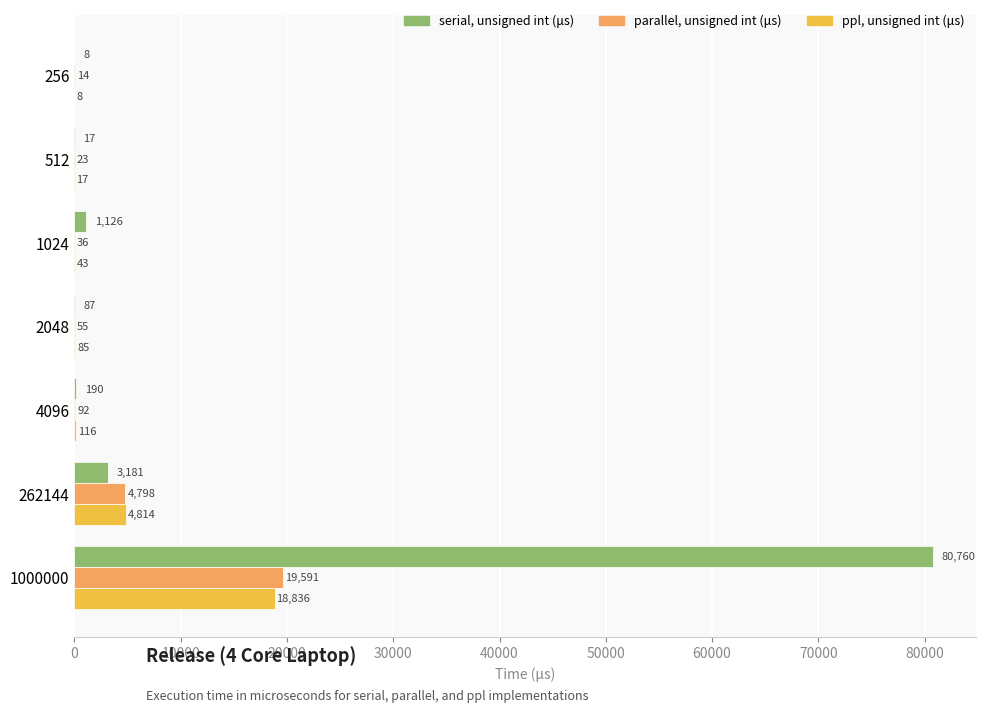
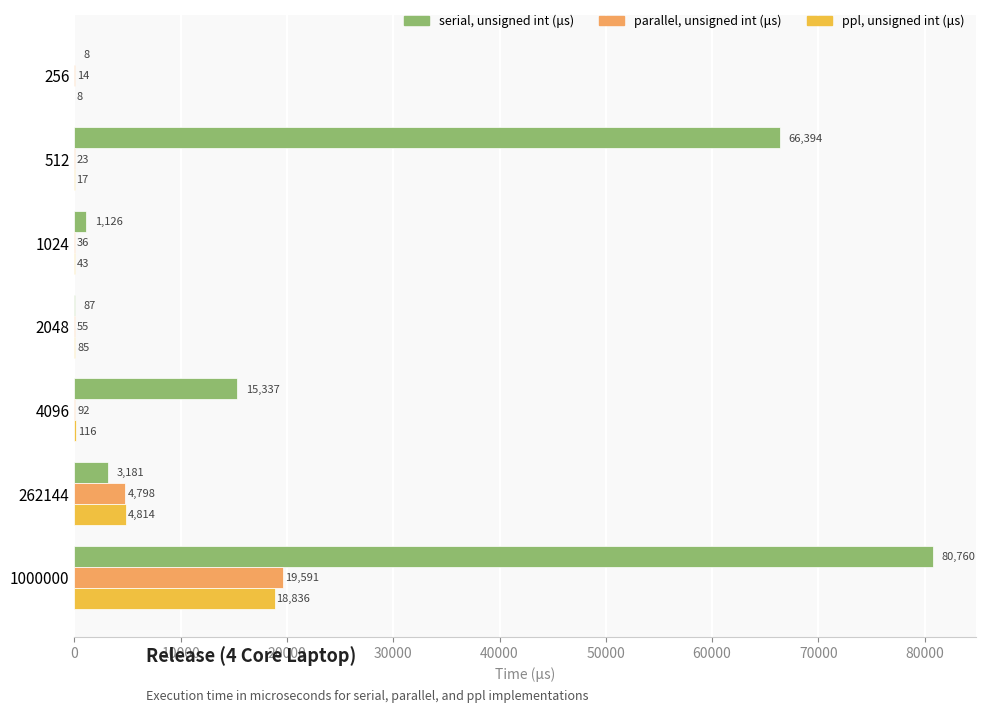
serial, unsigned int (μs), 512: 17 -> 66,394
serial, unsigned int (μs), 4096: 190 -> 15,337
